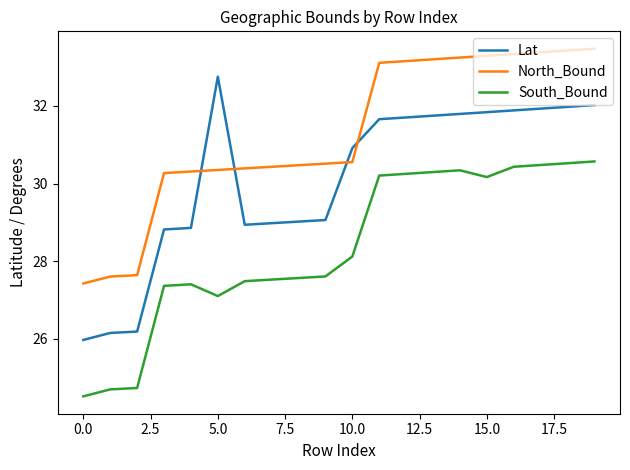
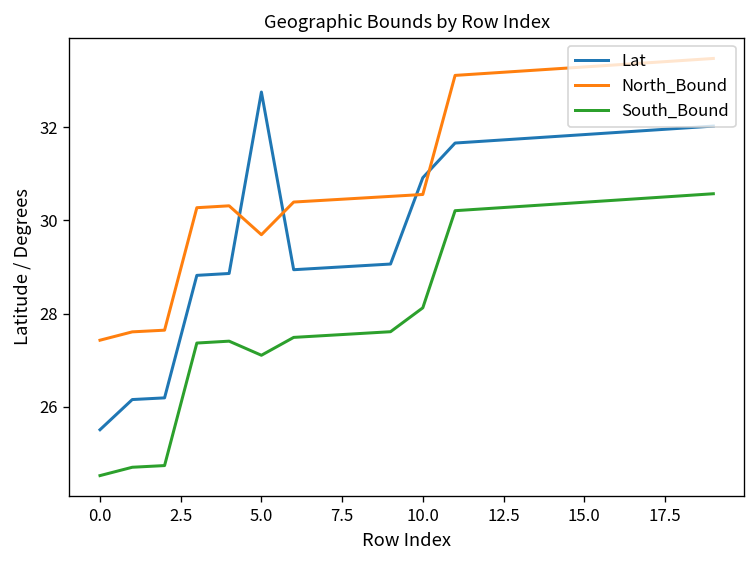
Lat, 0.0: 26.0 -> 25.5
North_Bound, 5.0: 30.4 -> 29.7
South_Bound, 15.0: 30.2 -> 30.4
